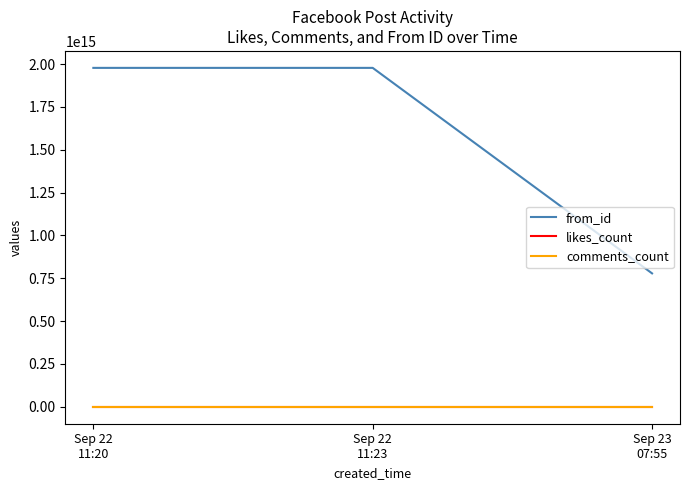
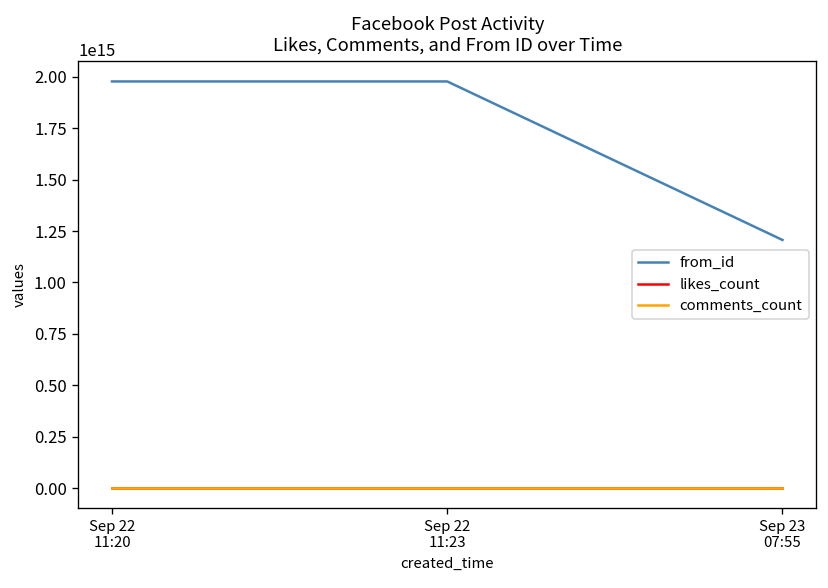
from_id, Sep 23 07:55: 780000000000000 -> 1210000000000000
